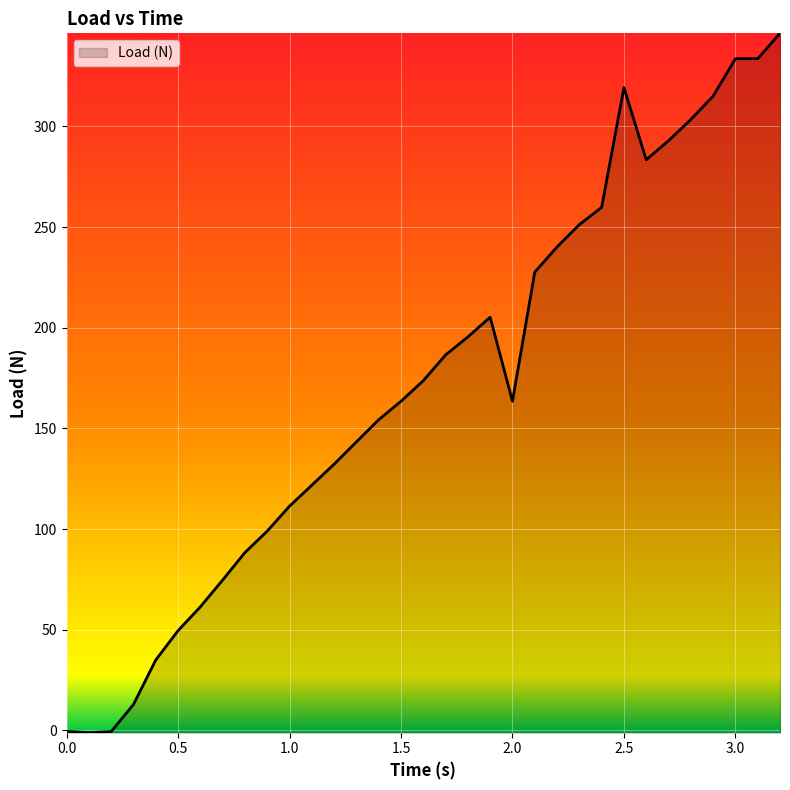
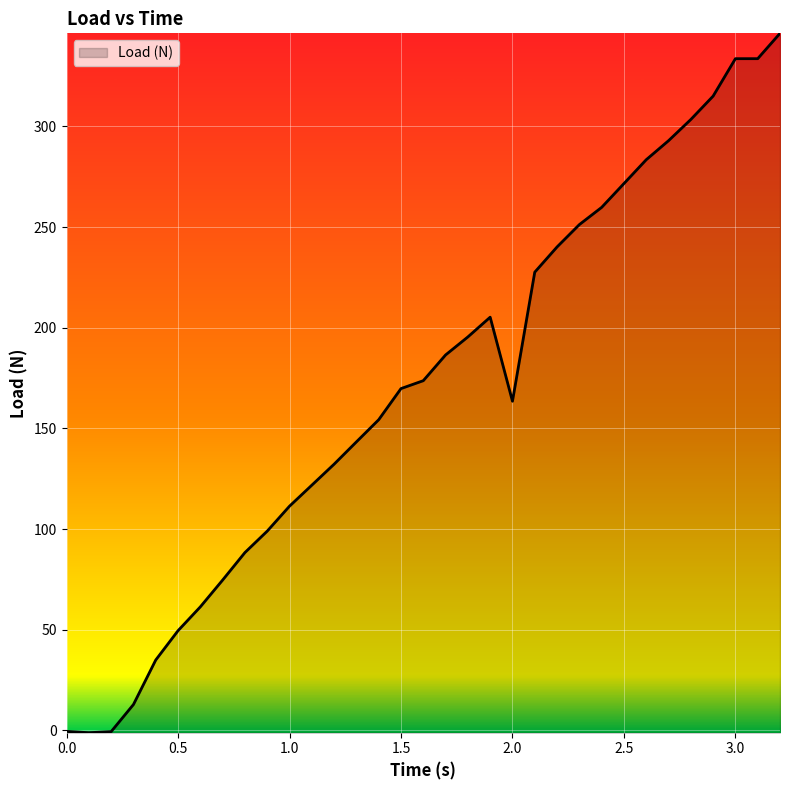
1.5: 164 -> 170
2.5: 319 -> 272
